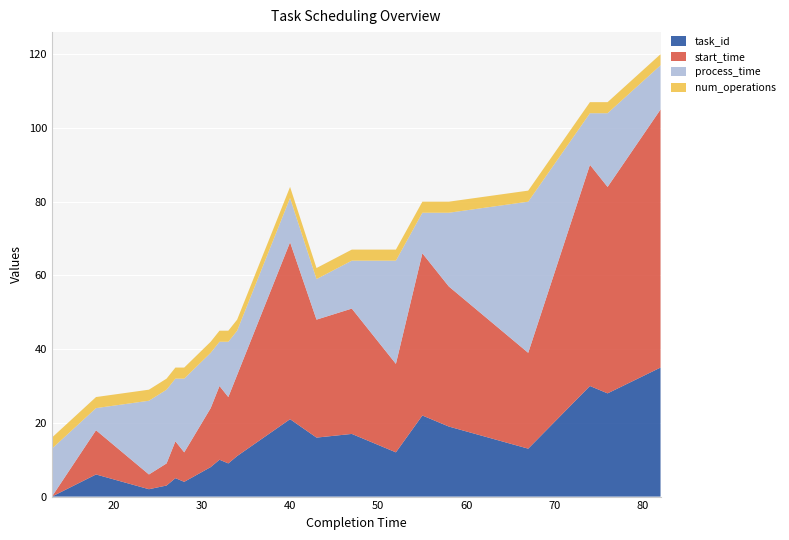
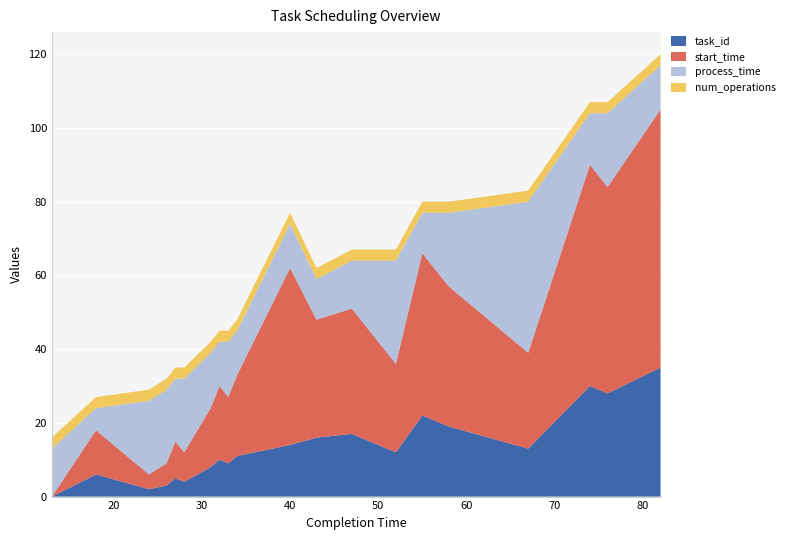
task_id, 40: 21 -> 14
